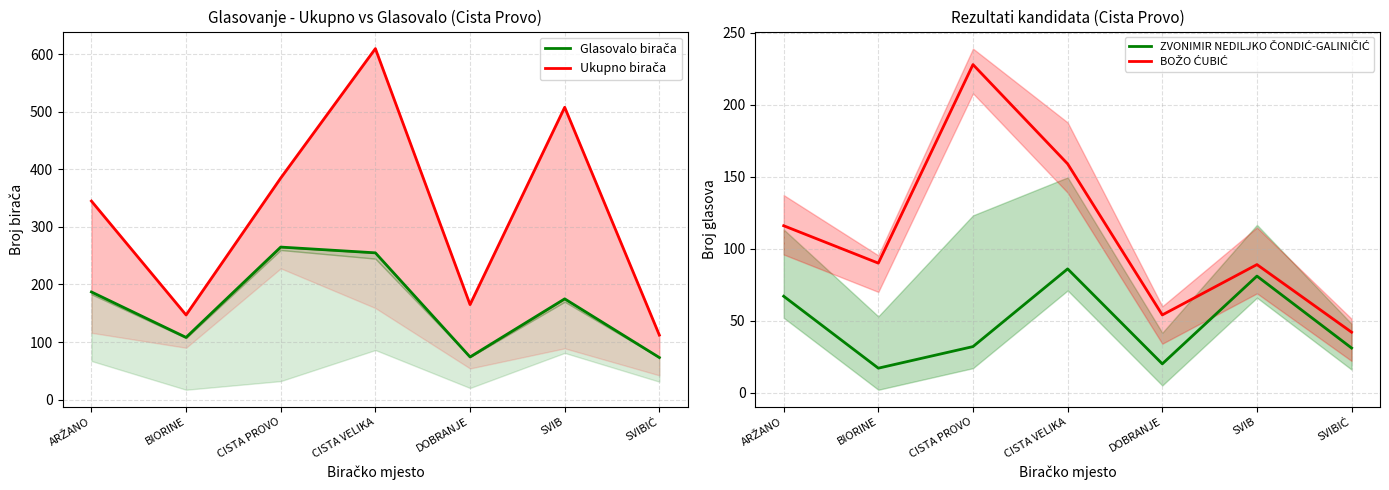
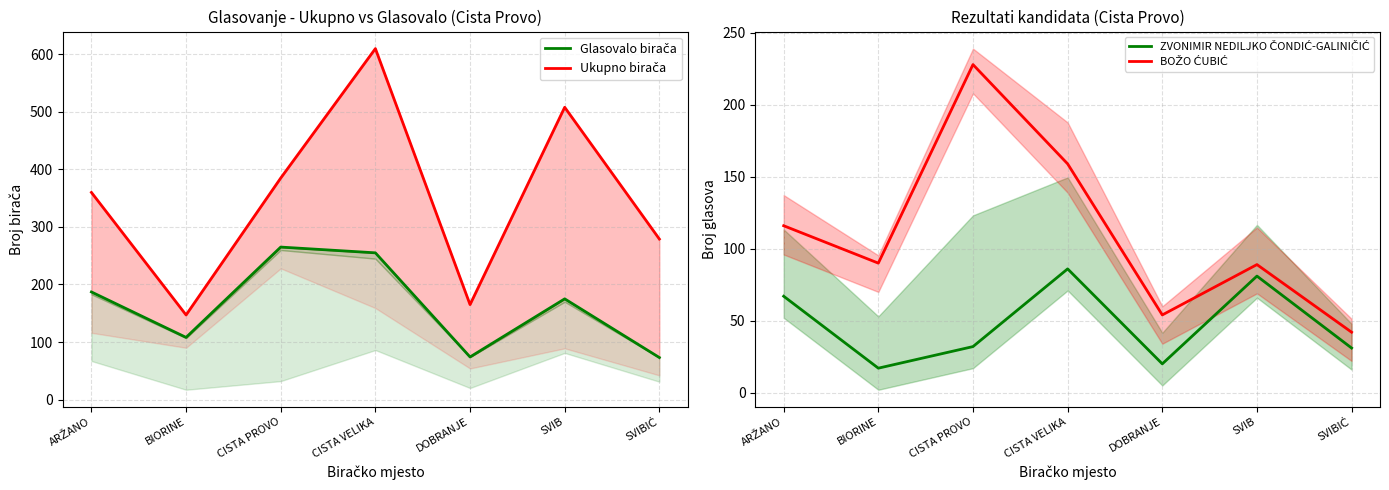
Glasovanje - Ukupno vs Glasovalo (Cista Provo), Ukupno birača, ARŽANO: 350 -> 360
Glasovanje - Ukupno vs Glasovalo (Cista Provo), Ukupno birača, SVIBIĆ: 110 -> 280
